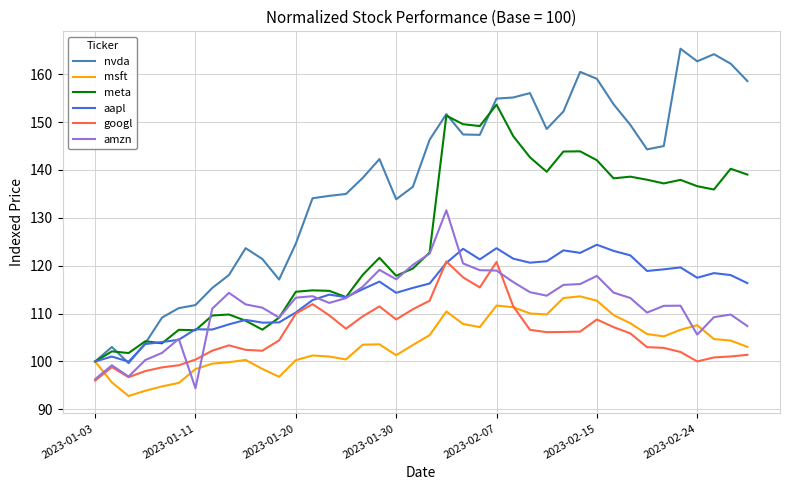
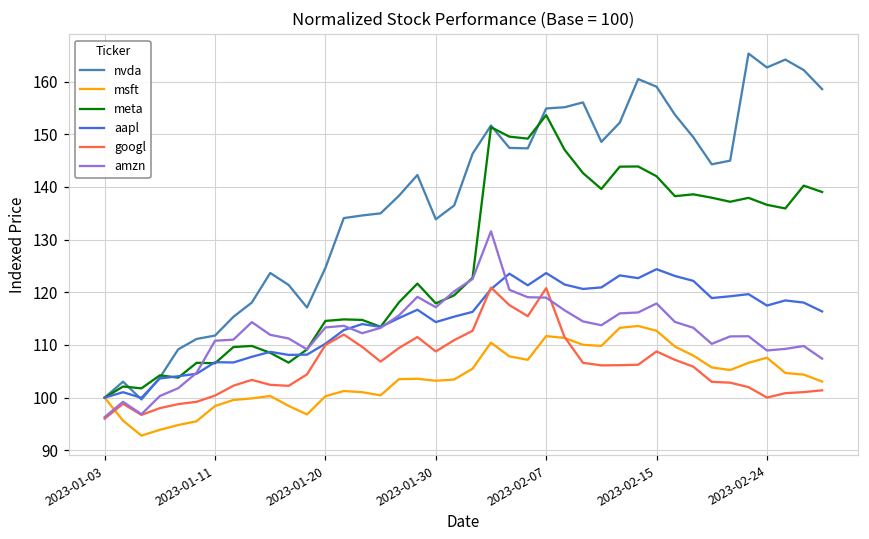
amzn, 2023-01-11: 94 -> 111
msft, 2023-01-30: 101 -> 103
amzn, 2023-02-24: 106 -> 109
